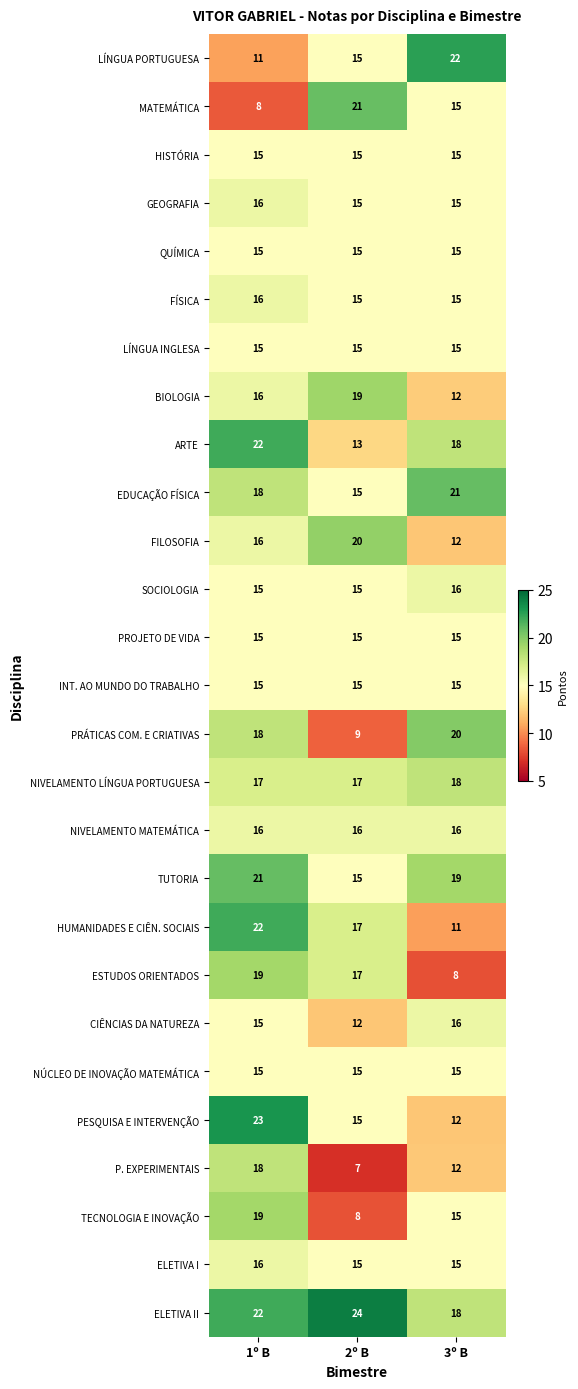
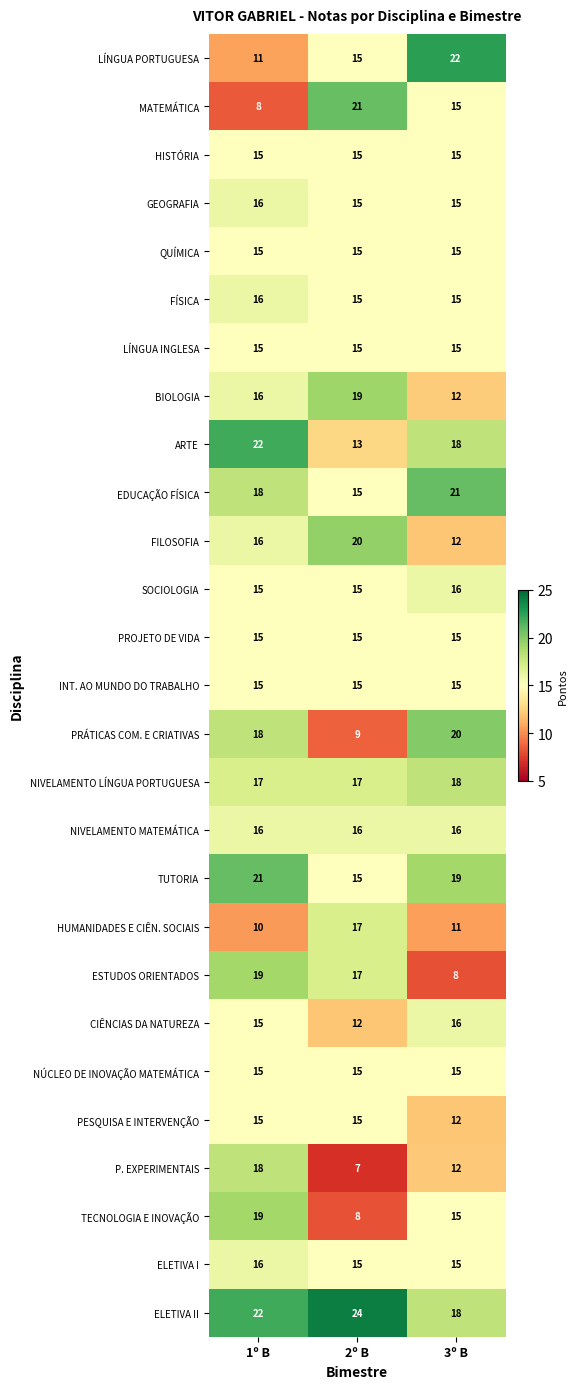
HUMANIDADES E CIÊN. SOCIAIS, 1º B: 22 -> 10
PESQUISA E INTERVENÇÃO, 1º B: 23 -> 15
